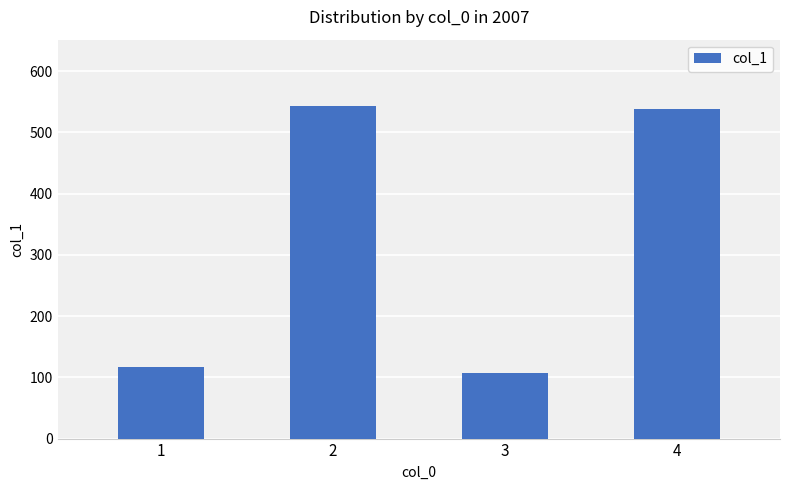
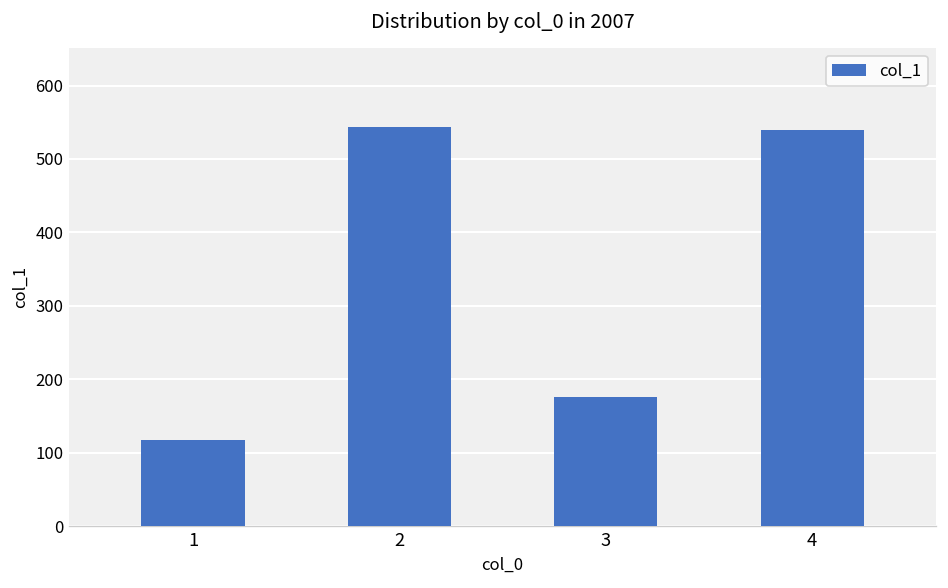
3: 110 -> 180
